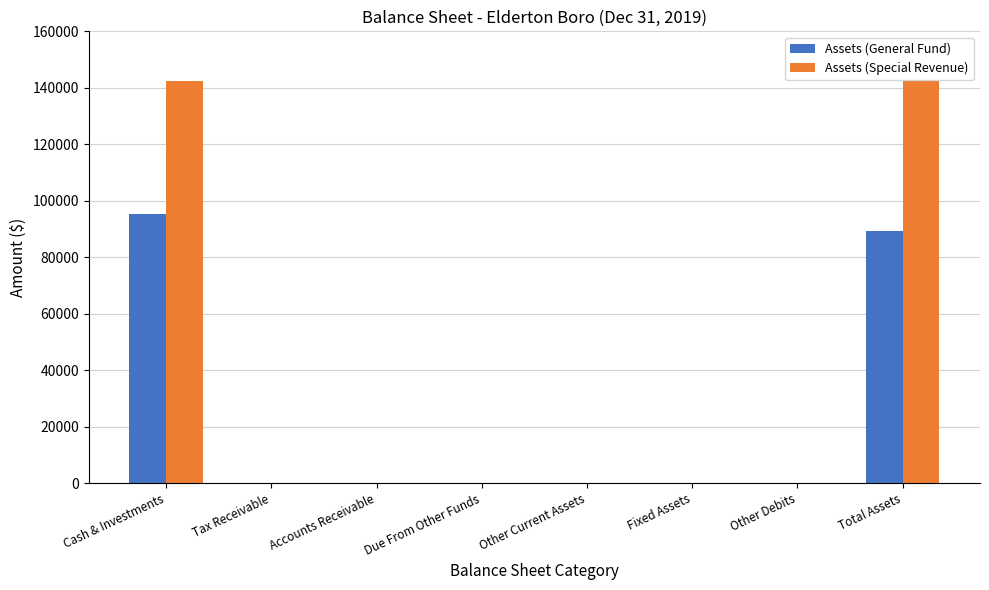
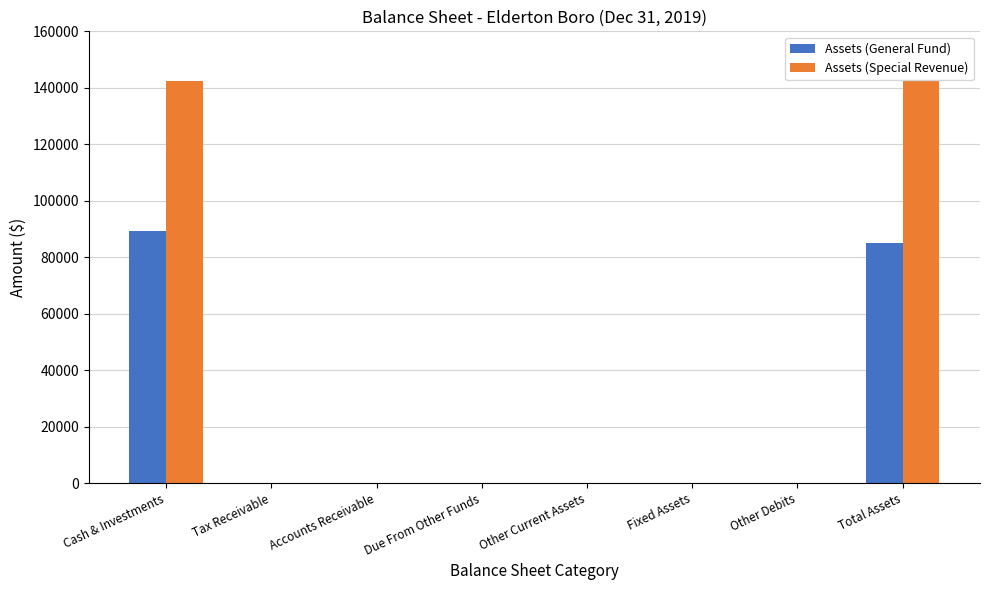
Assets (General Fund), Cash & Investments: 95000 -> 89000
Assets (General Fund), Total Assets: 89000 -> 85000
